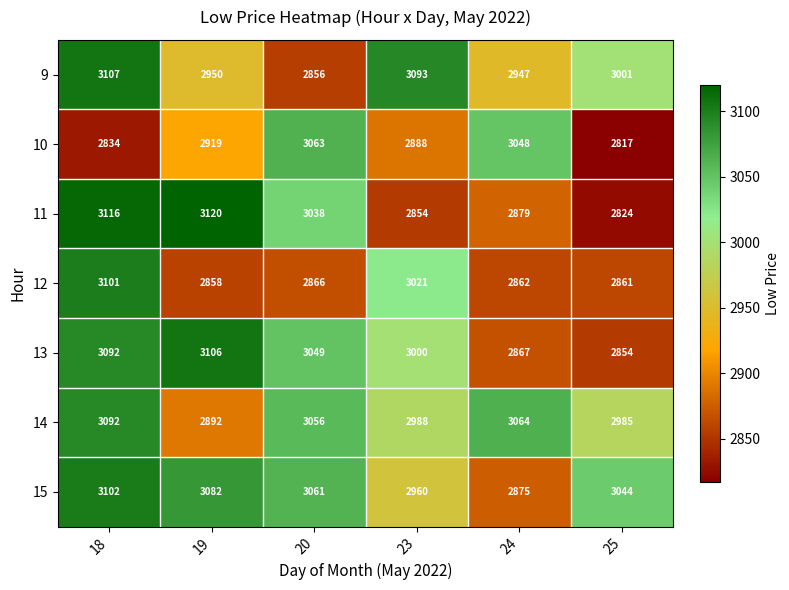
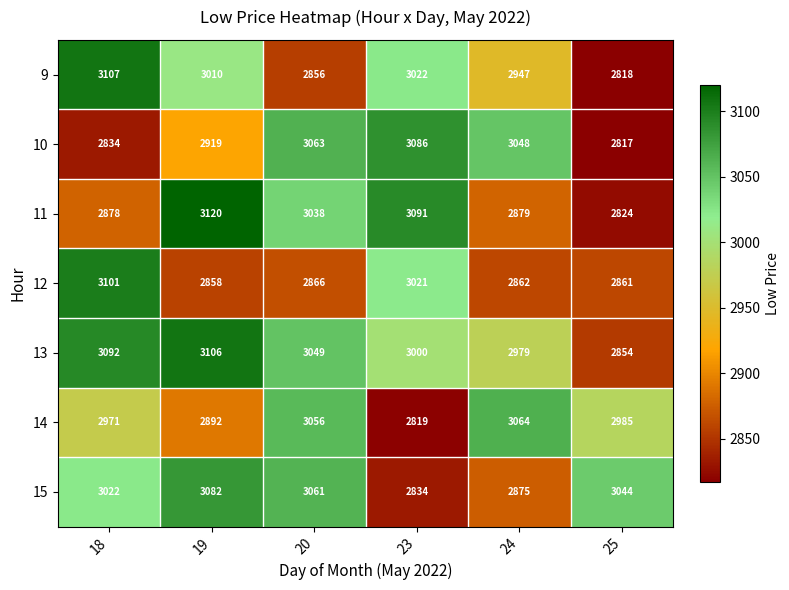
9, 19: 2950 -> 3010
9, 23: 3093 -> 3022
9, 25: 3001 -> 2818
10, 23: 2888 -> 3086
11, 18: 3116 -> 2878
11, 23: 2854 -> 3091
13, 24: 2867 -> 2979
14, 18: 3092 -> 2971
14, 23: 2988 -> 2819
15, 18: 3102 -> 3022
15, 23: 2960 -> 2834
